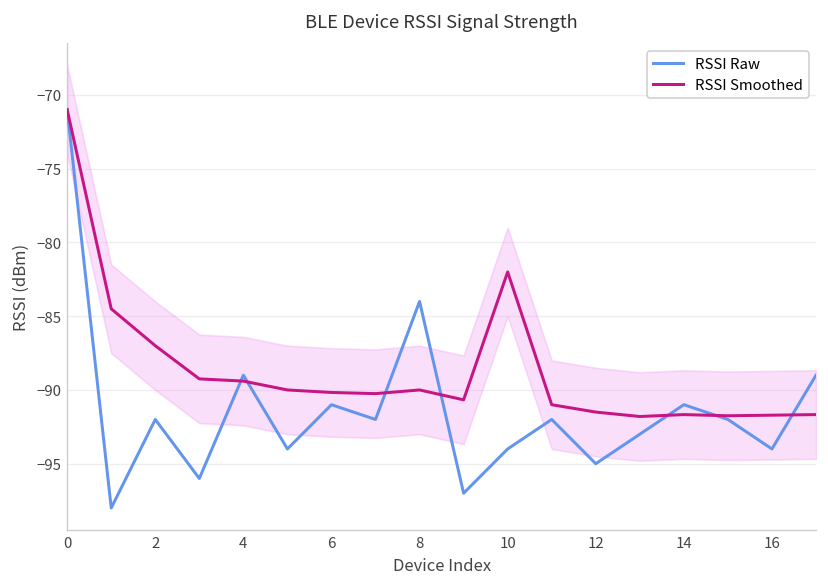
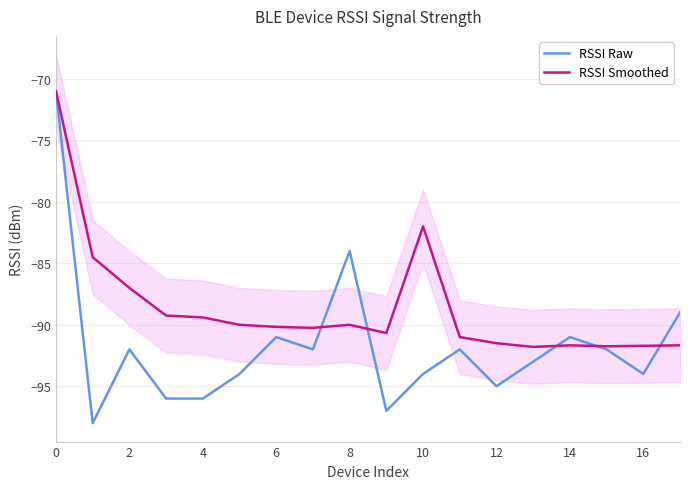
RSSI Raw, 4: -89 -> -96
